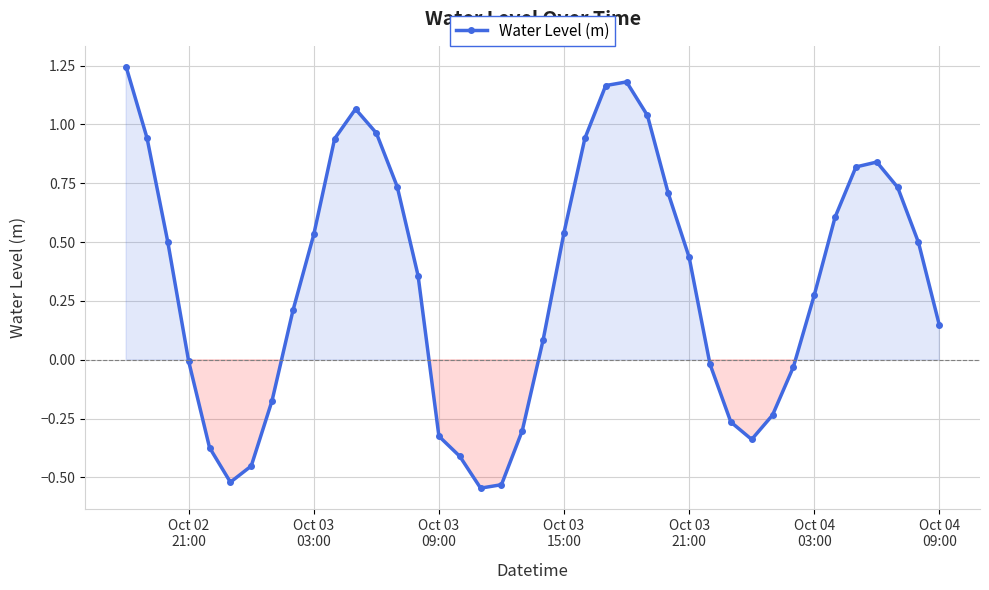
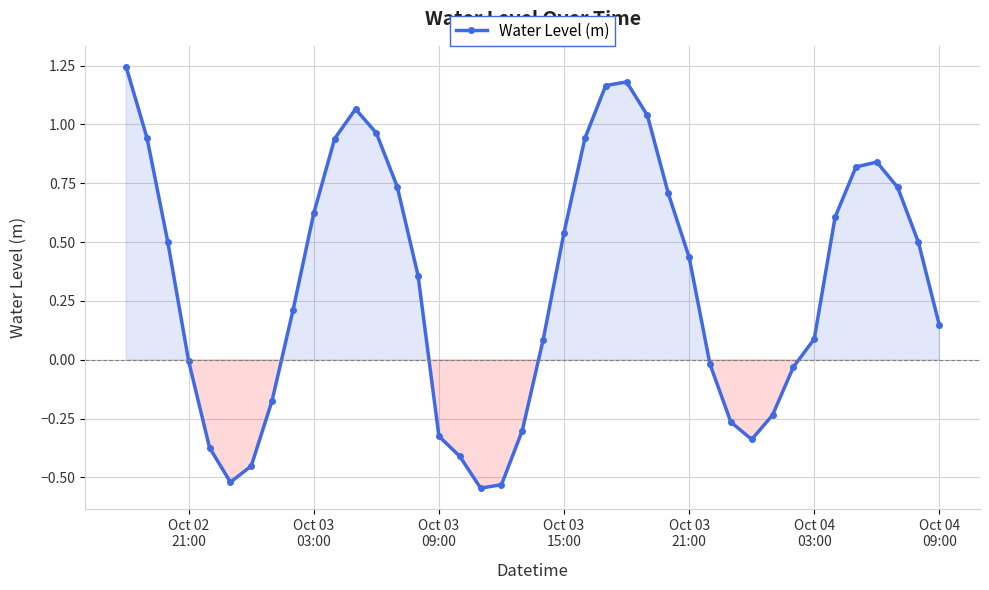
Oct 03 03:00: 0.53 -> 0.62
Oct 04 03:00: 0.27 -> 0.09
